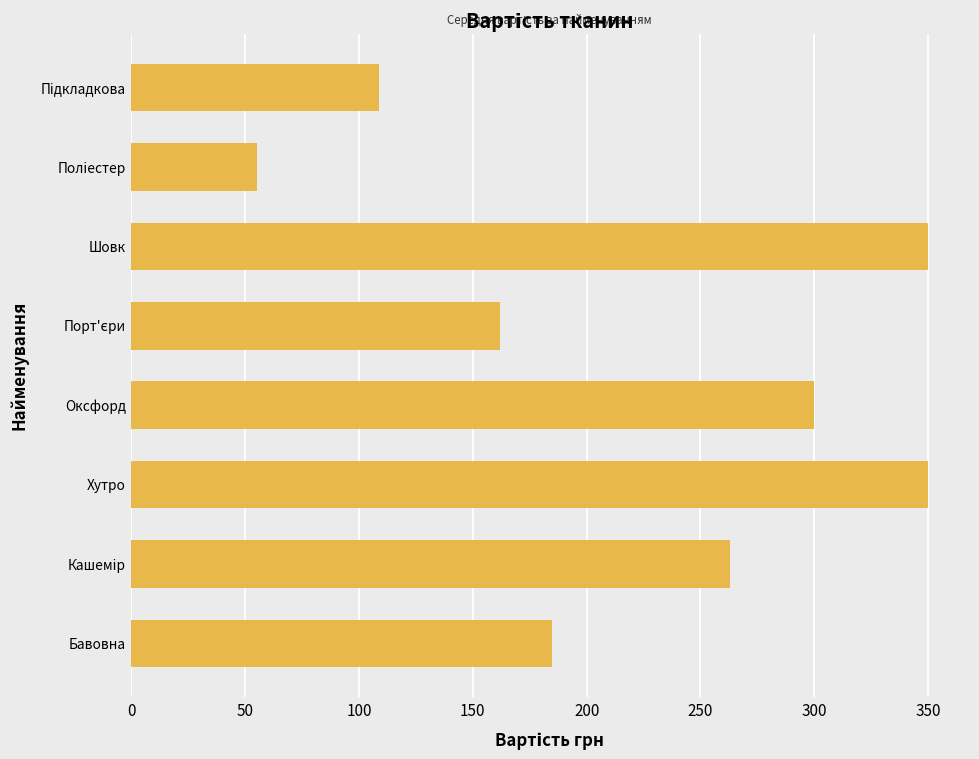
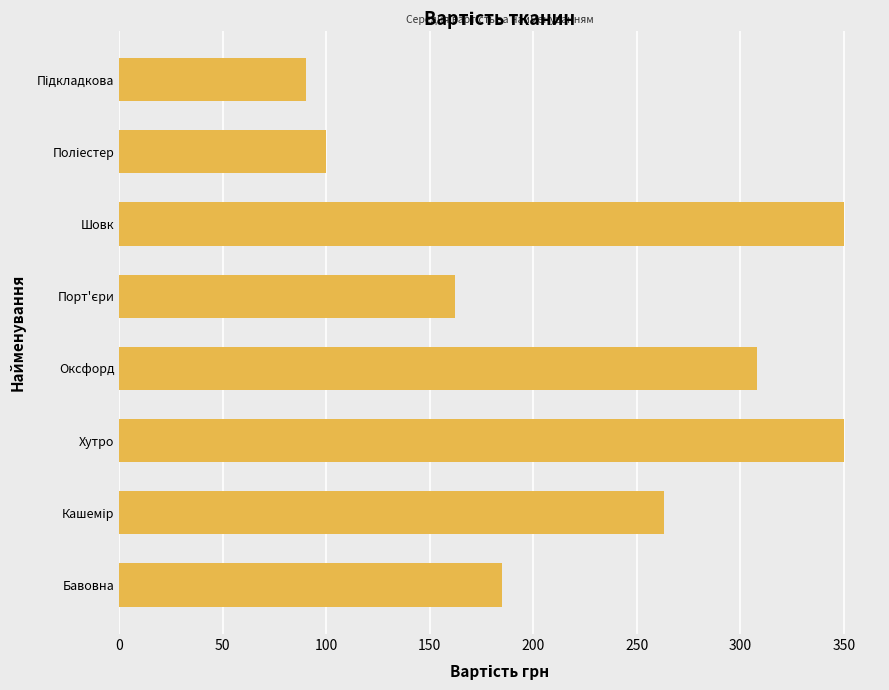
Підкладкова: 109 -> 90
Поліестер: 55 -> 100
Оксфорд: 300 -> 308
